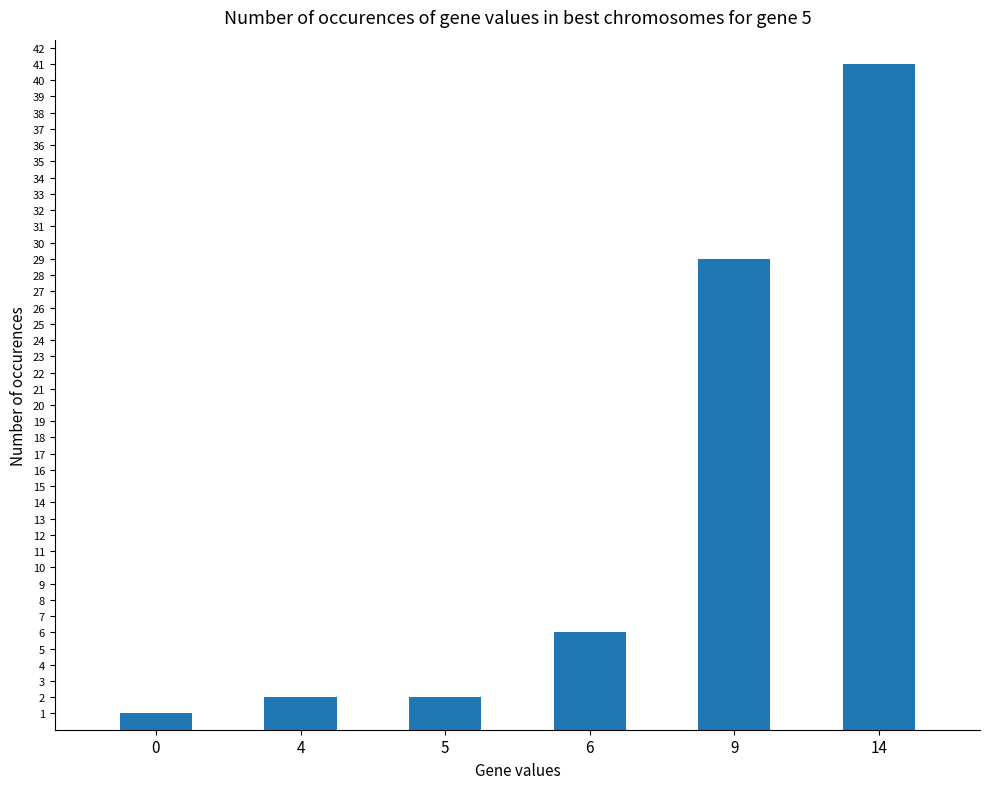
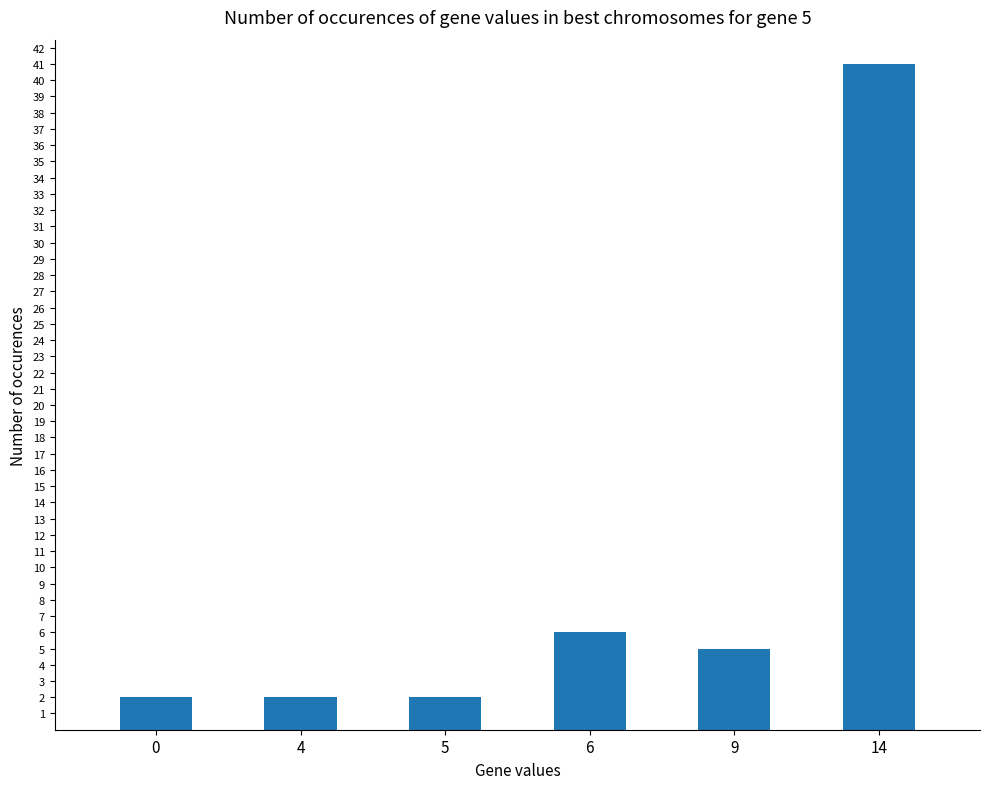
0: 1 -> 2
9: 29 -> 5
